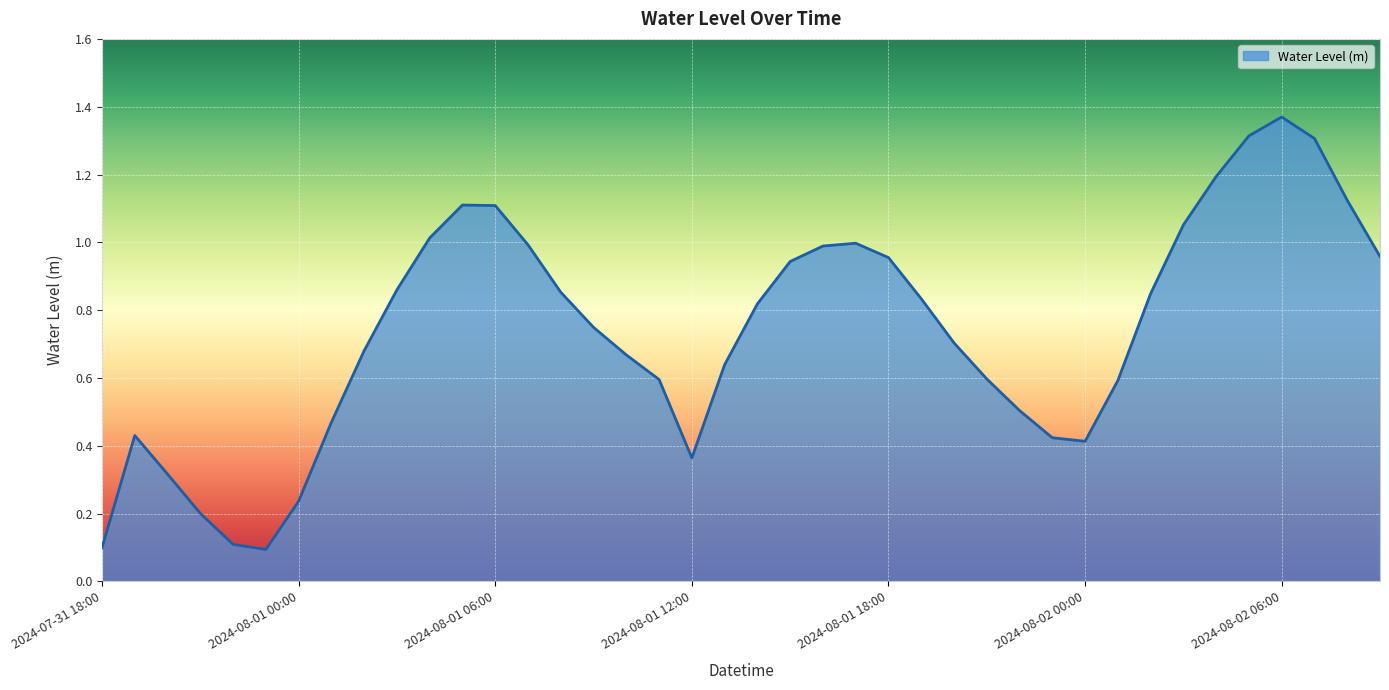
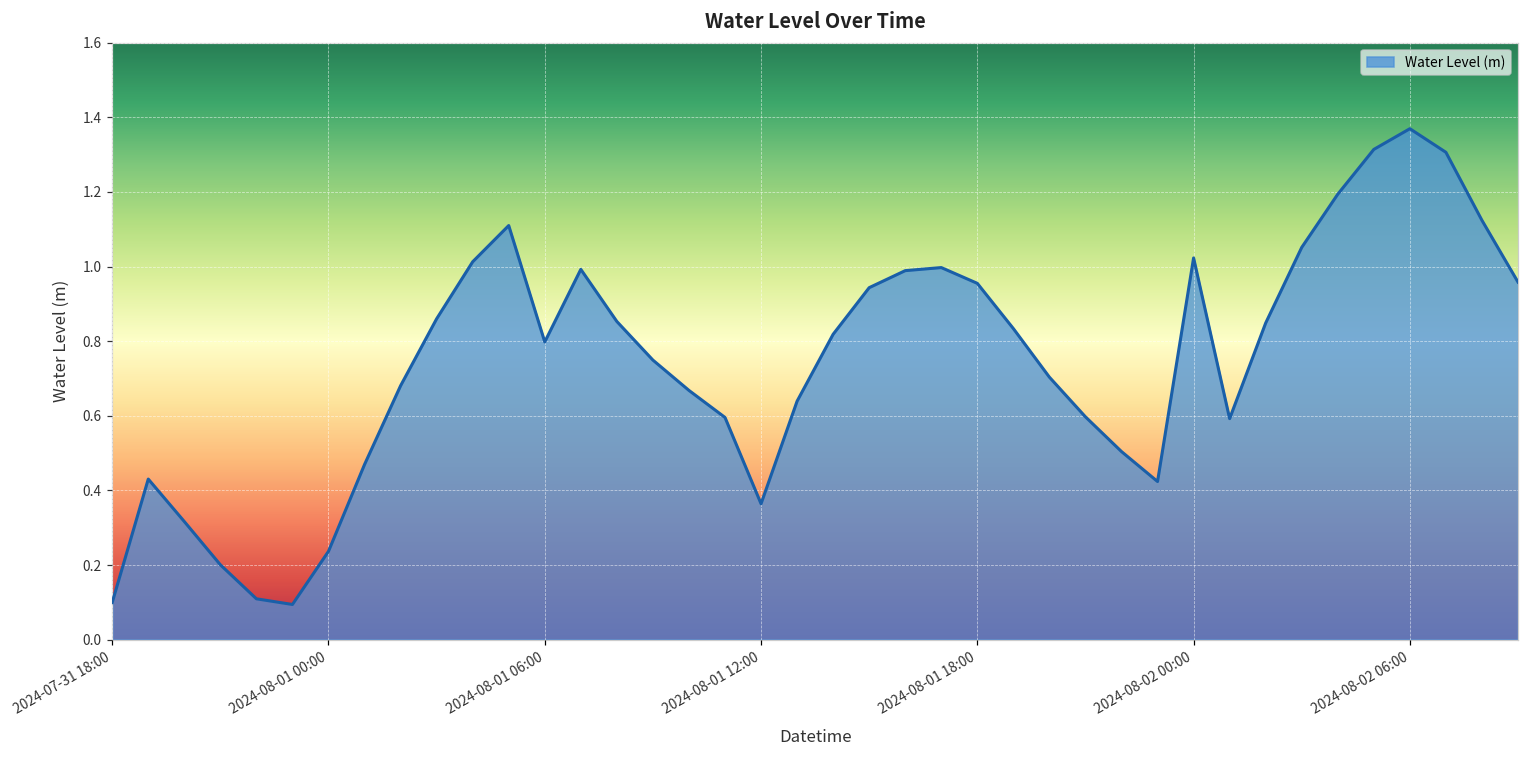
2024-08-01 06:00: 1.11 -> 0.80
2024-08-02 00:00: 0.41 -> 1.02
